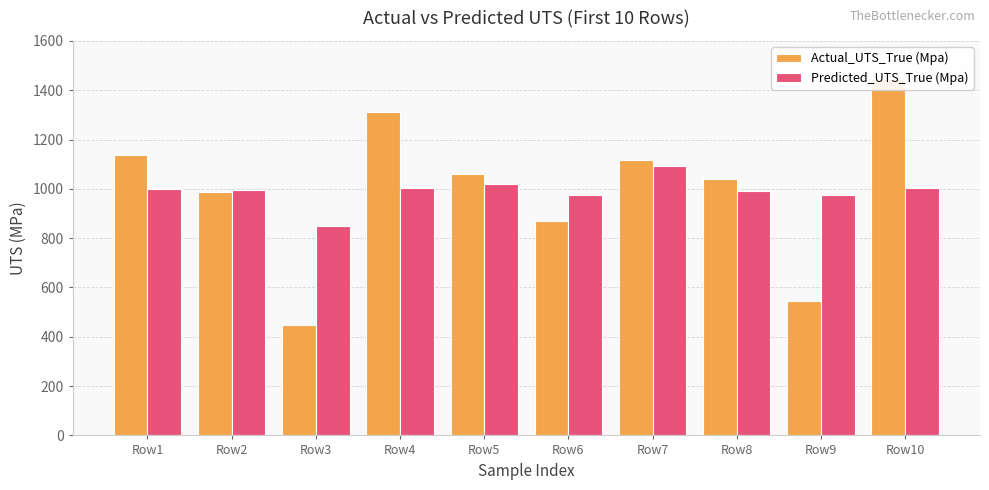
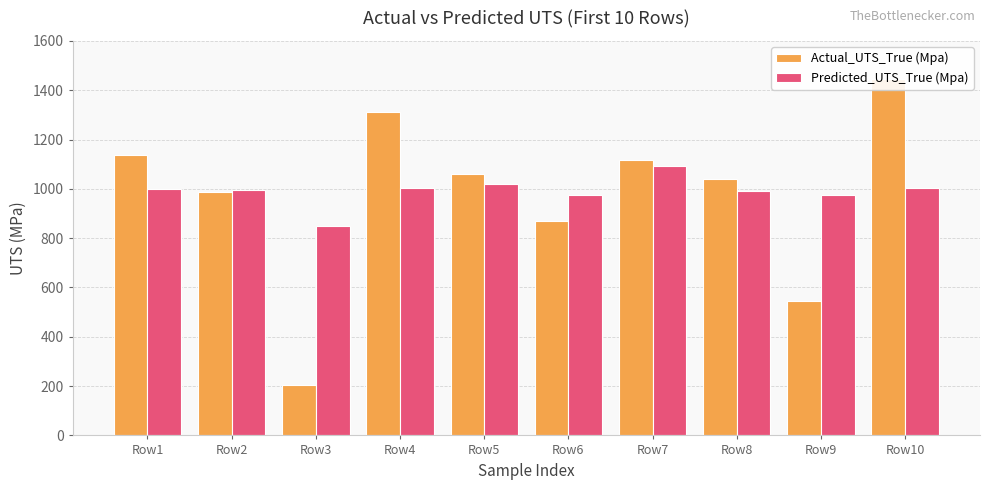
Actual_UTS_True (Mpa), Row3: 450 -> 200
